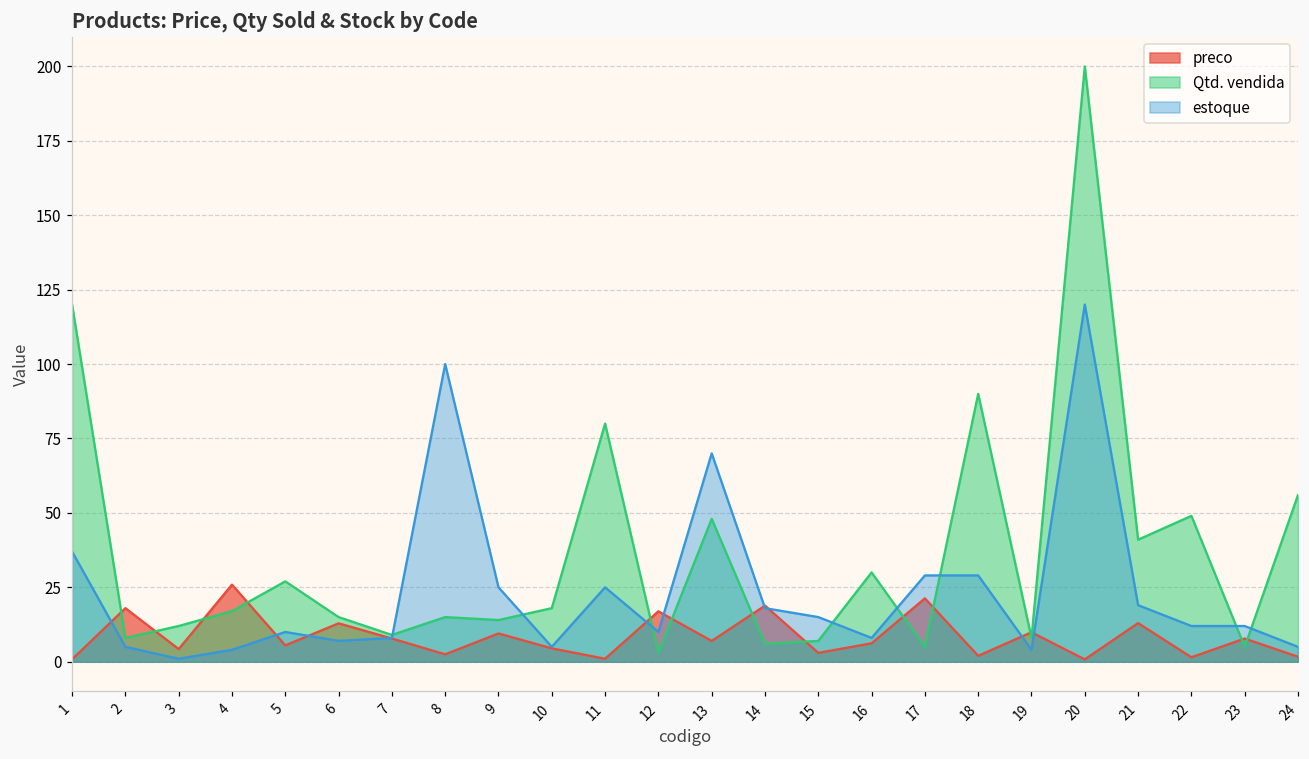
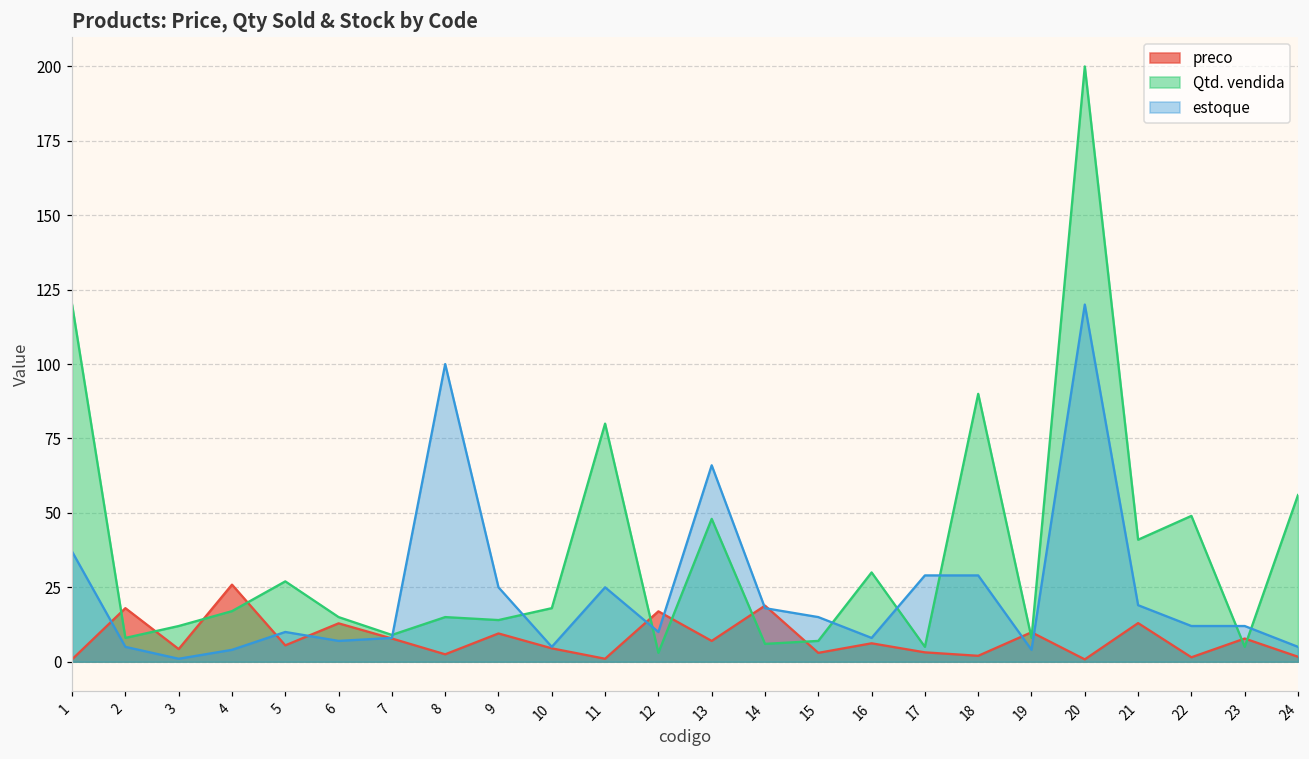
estoque, 13: 70 -> 66
preco, 17: 21 -> 3
